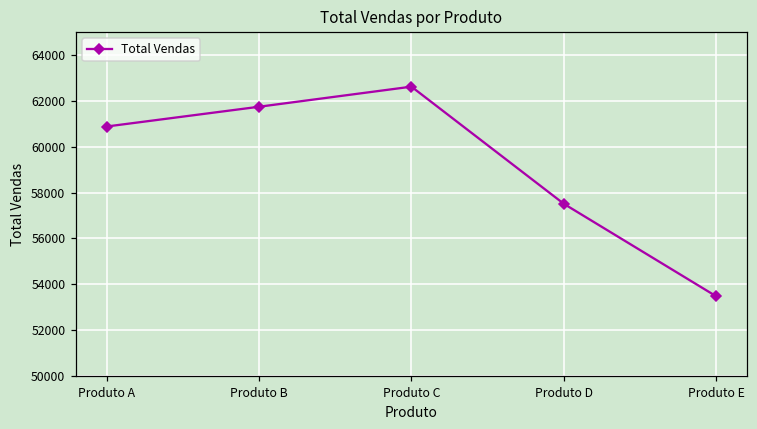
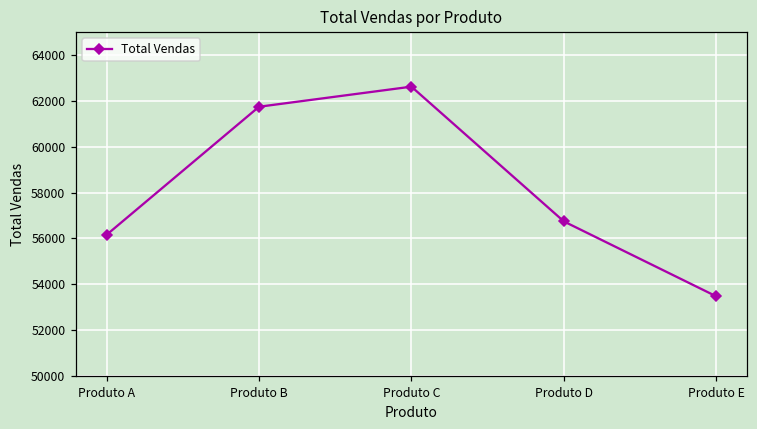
Produto A: 60900 -> 56200
Produto D: 57500 -> 56700
